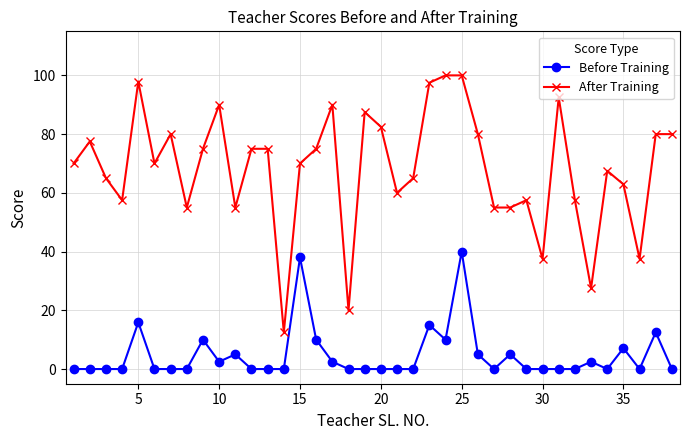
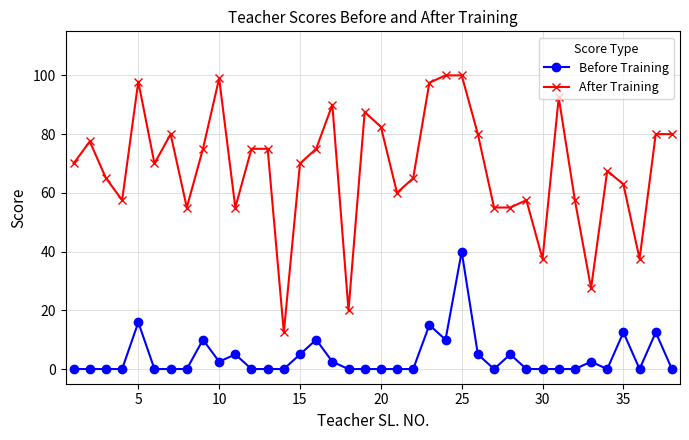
After Training, 10: 90 -> 99
Before Training, 15: 38 -> 5
Before Training, 35: 7 -> 13
